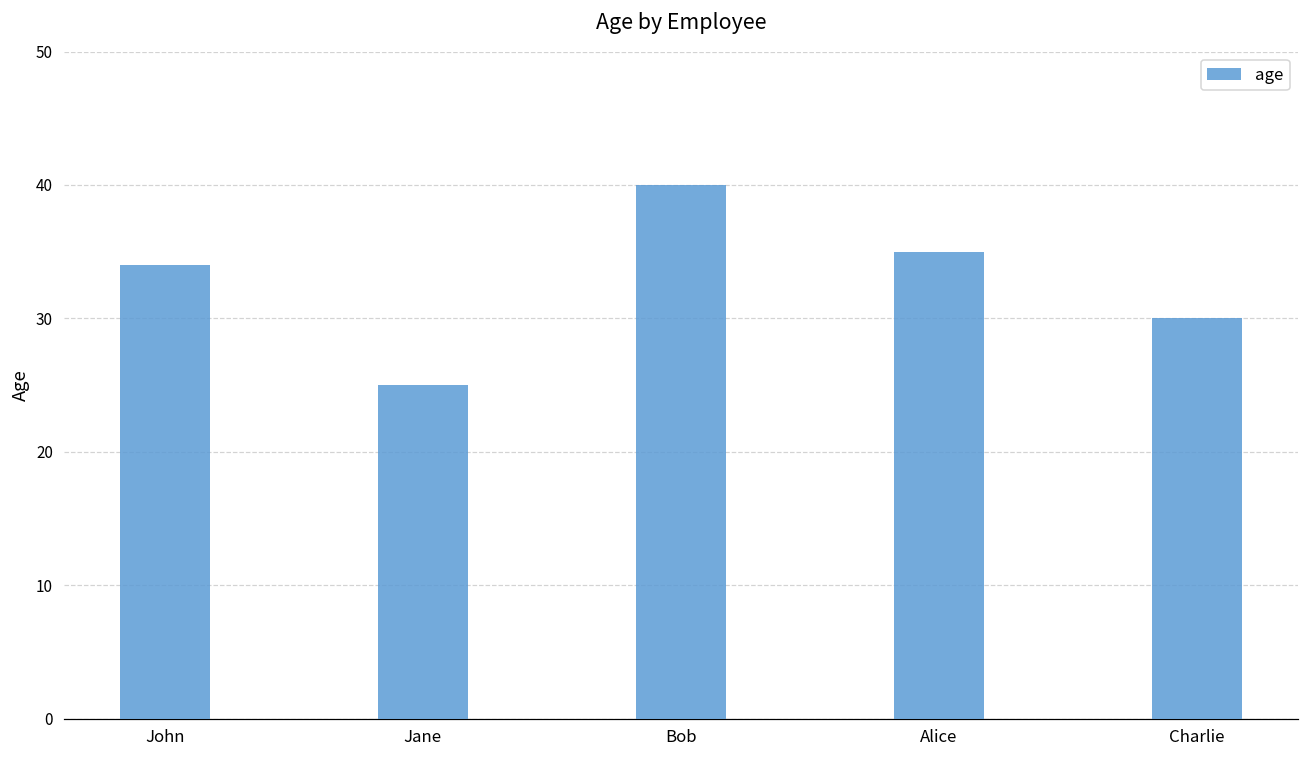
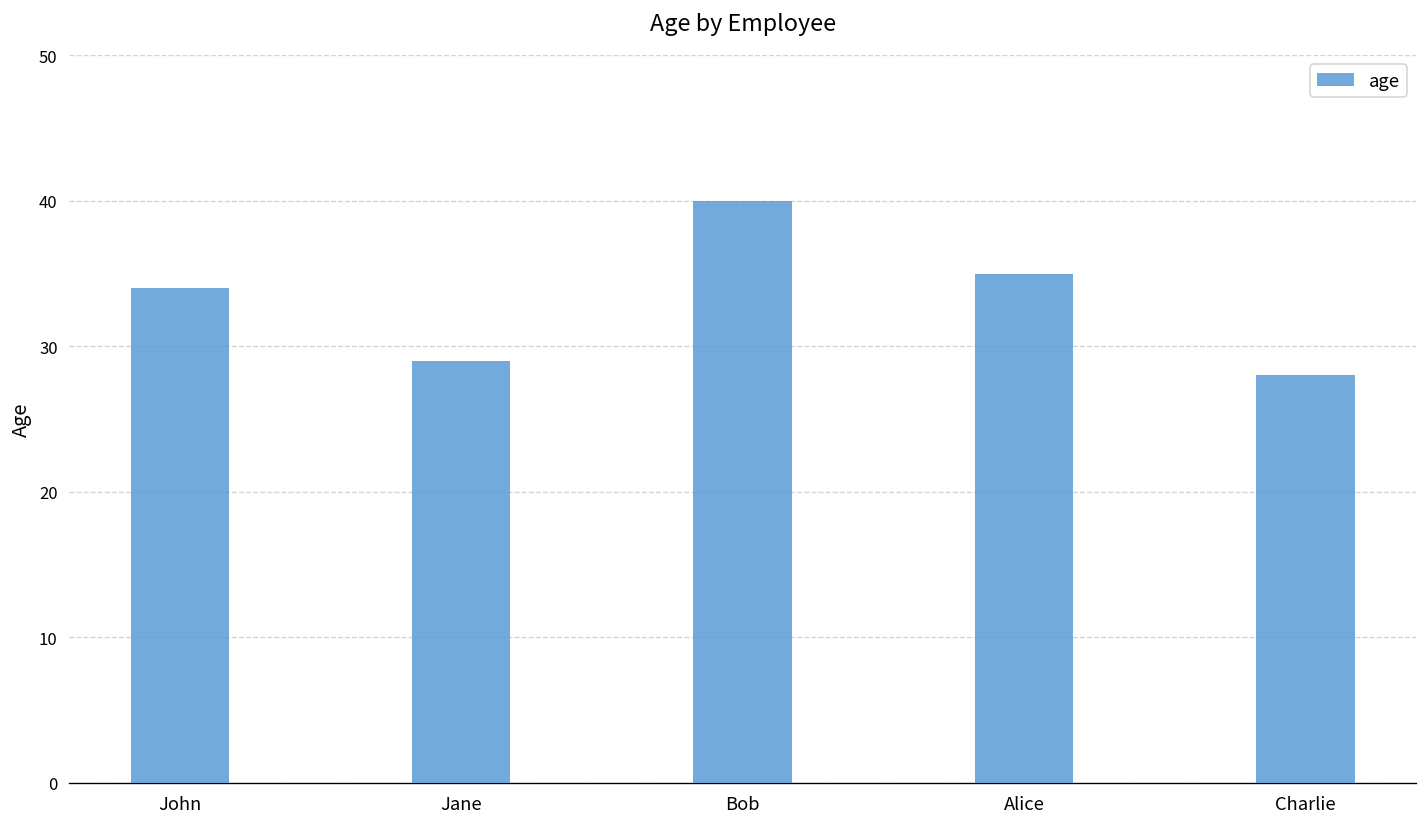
Jane: 25 -> 29
Charlie: 30 -> 28
